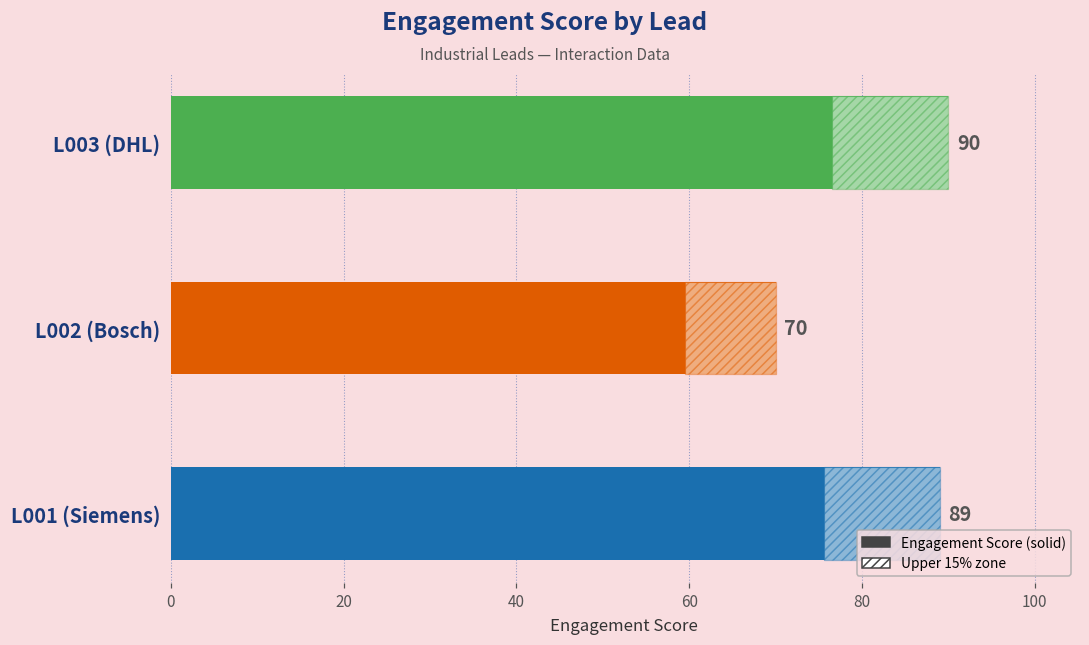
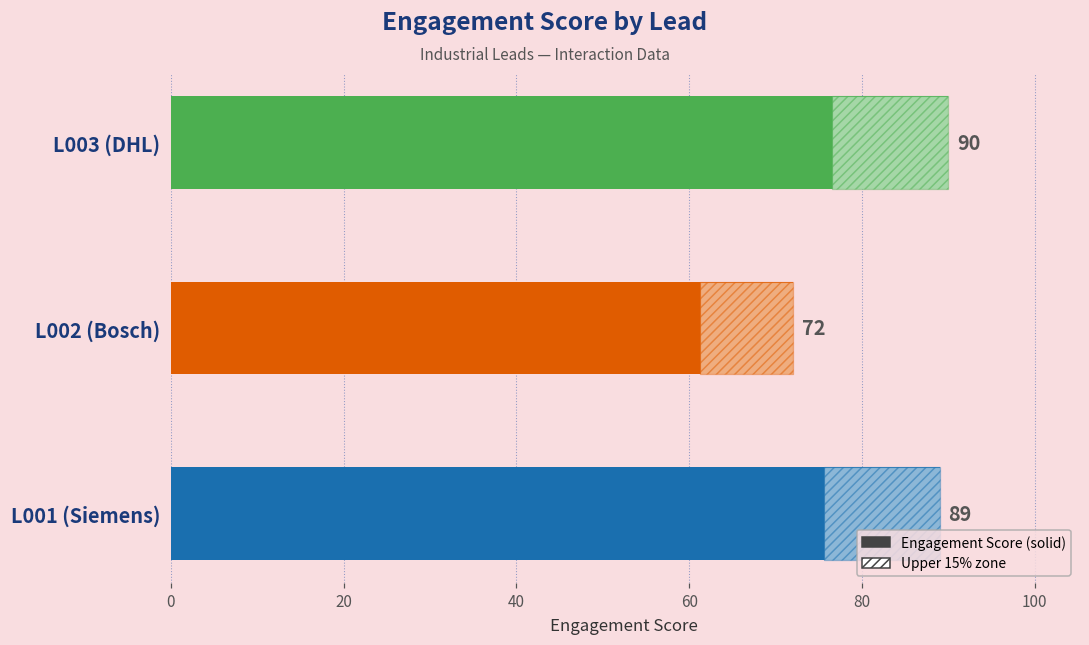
L002 (Bosch): 70 -> 72
